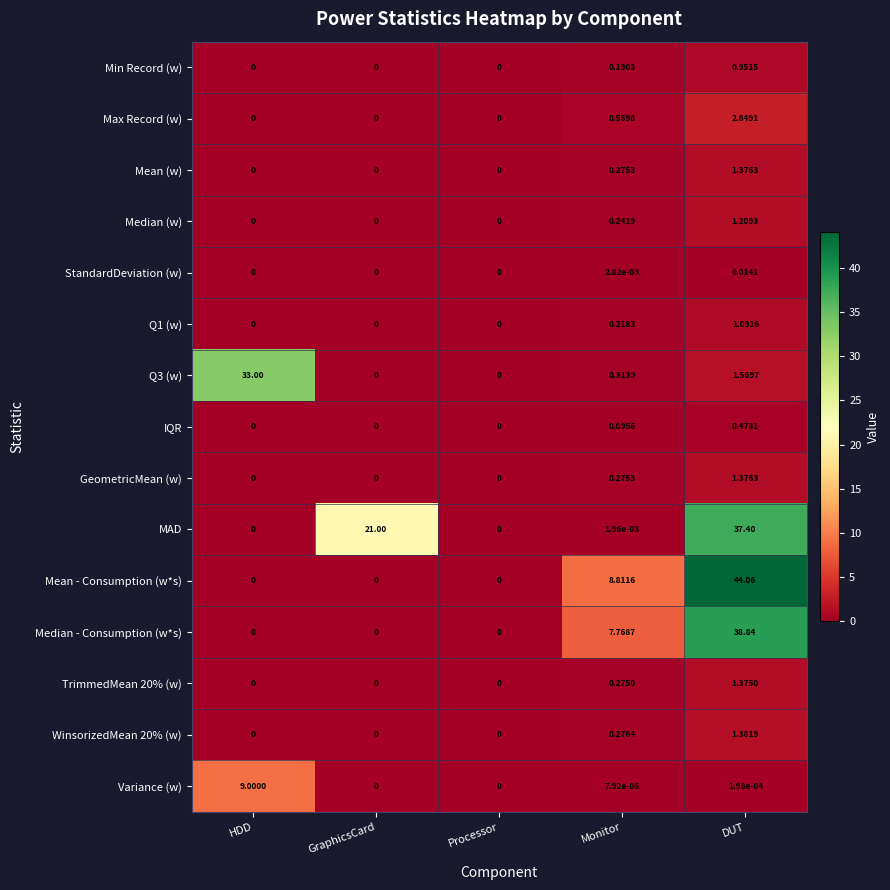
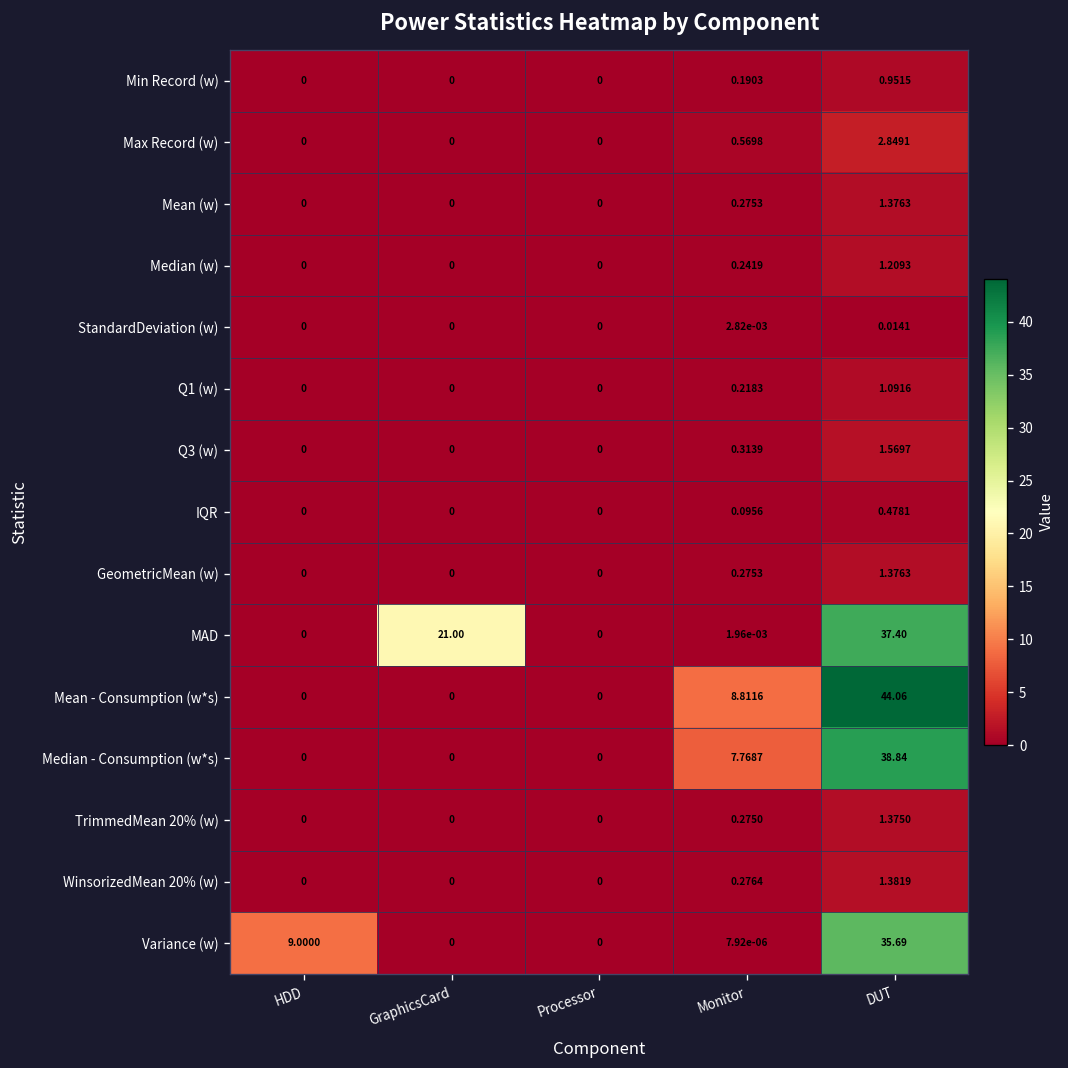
Q3 (w), HDD: 33.00 -> 0
Variance (w), DUT: 1.98e-04 -> 35.69
